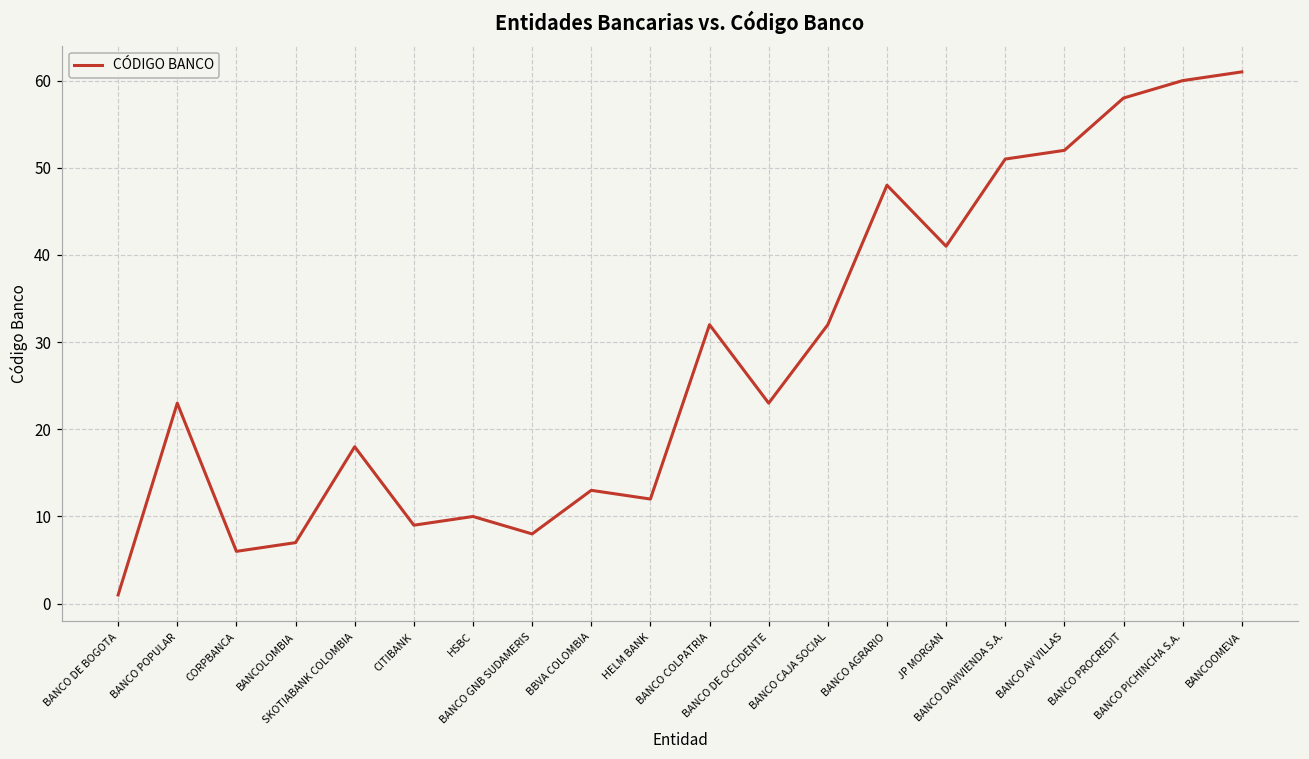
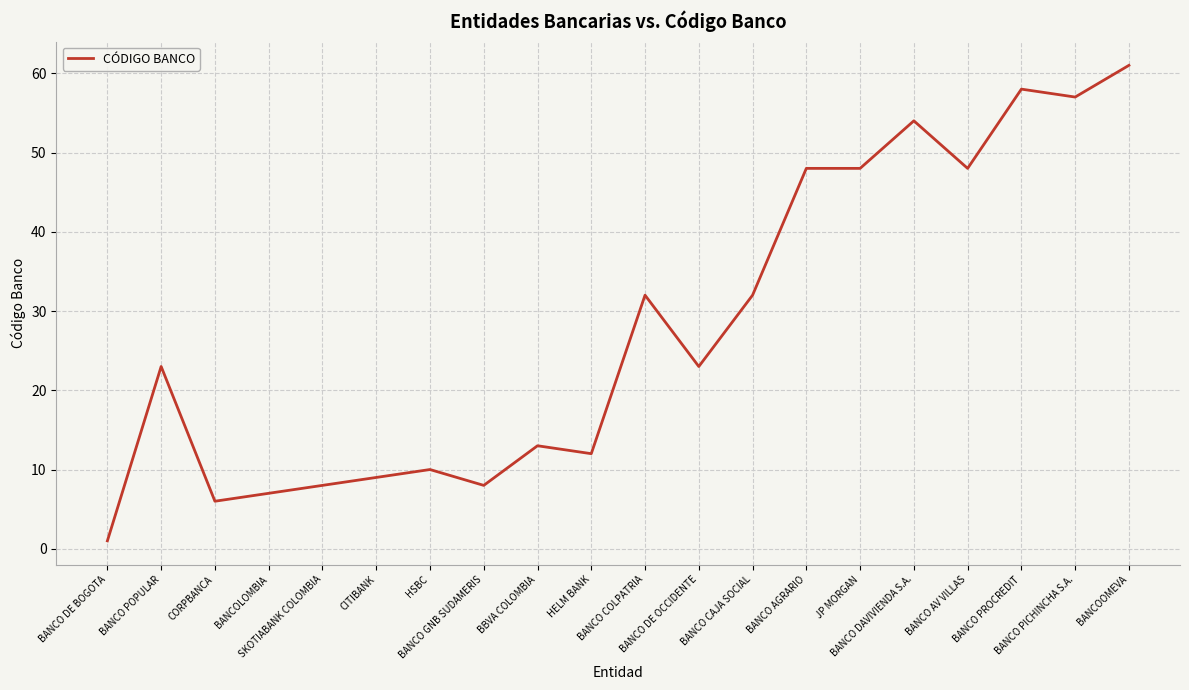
SKOTIABANK COLOMBIA: 18 -> 8
JP MORGAN: 41 -> 48
BANCO DAVIVIENDA S.A.: 51 -> 54
BANCO AV VILLAS: 52 -> 48
BANCO PICHINCHA S.A.: 60 -> 57
